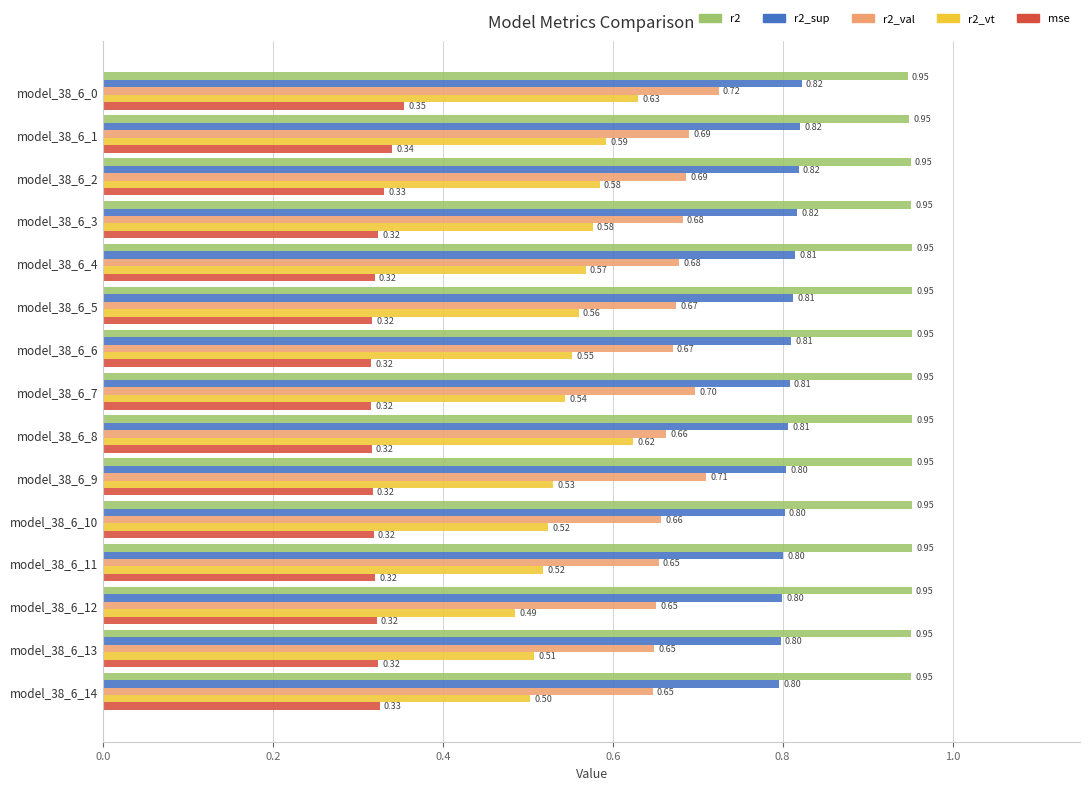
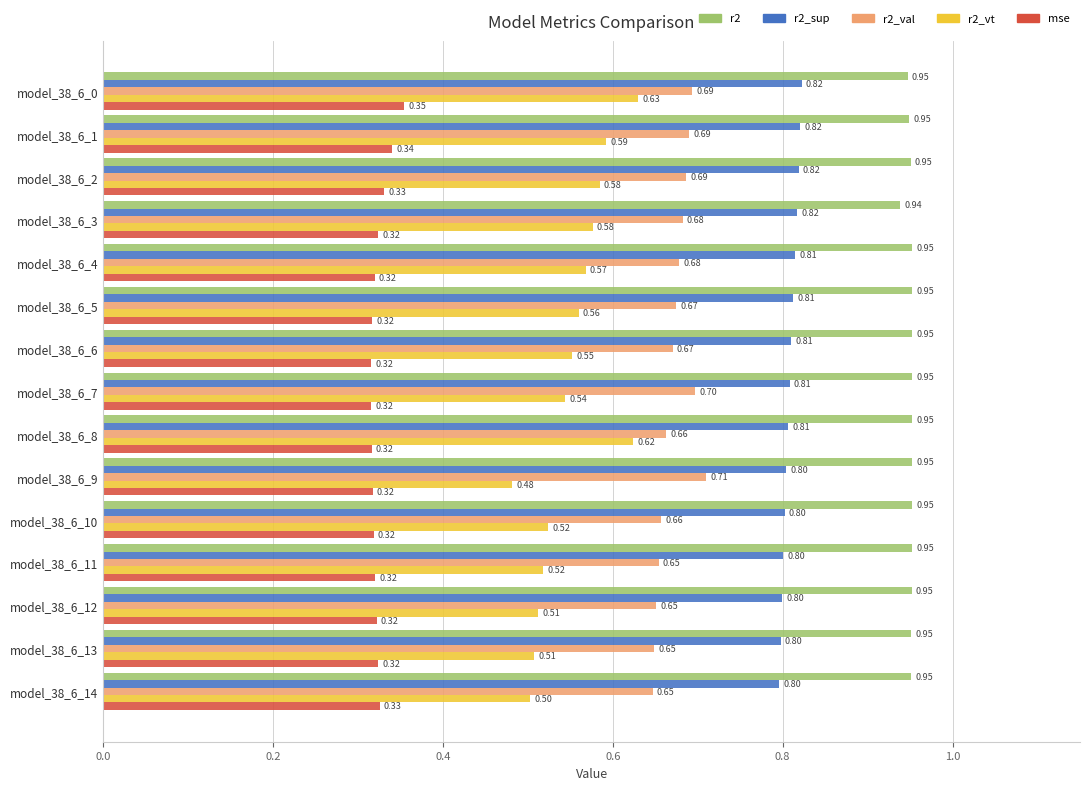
r2_val, model_38_6_0: 0.72 -> 0.69
r2, model_38_6_3: 0.95 -> 0.94
r2_vt, model_38_6_9: 0.53 -> 0.48
r2_vt, model_38_6_12: 0.49 -> 0.51
